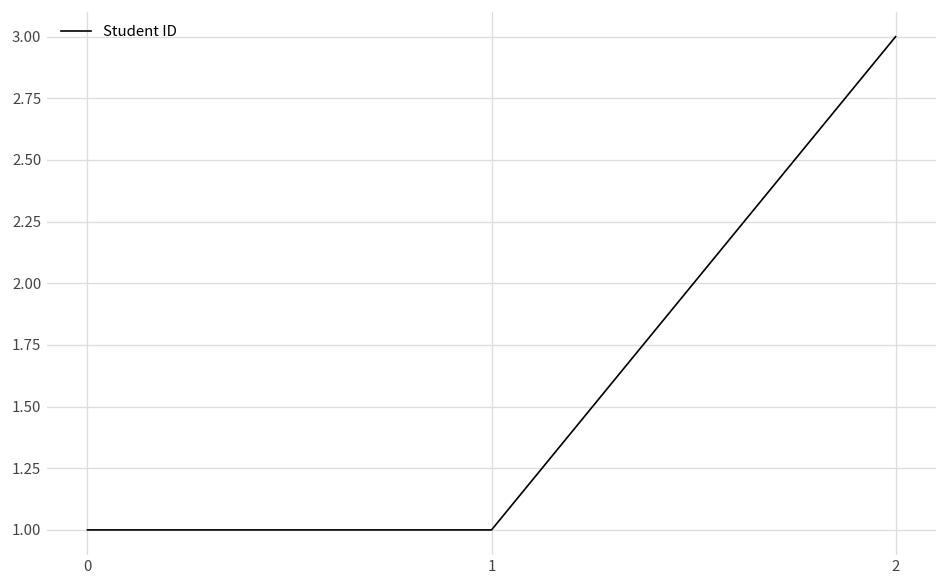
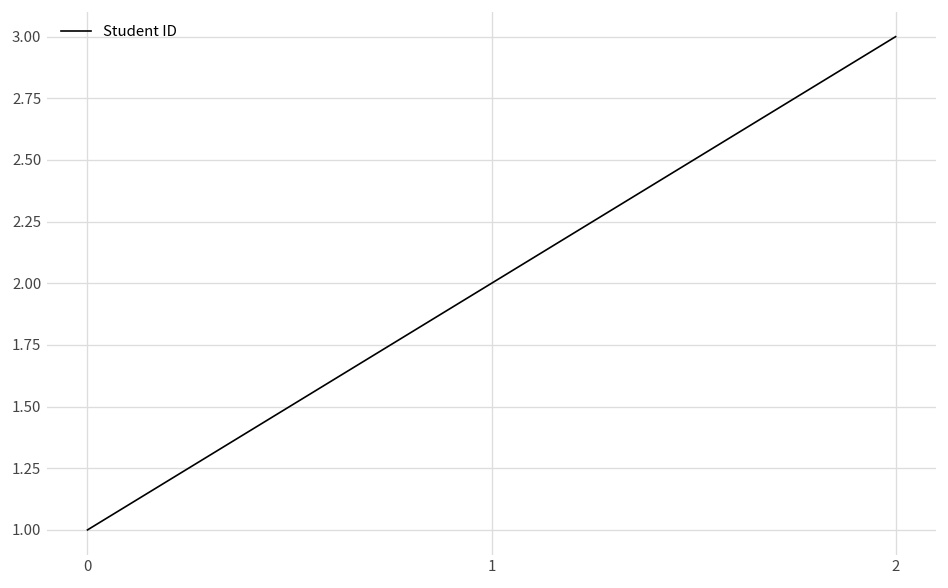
1: 1 -> 2
